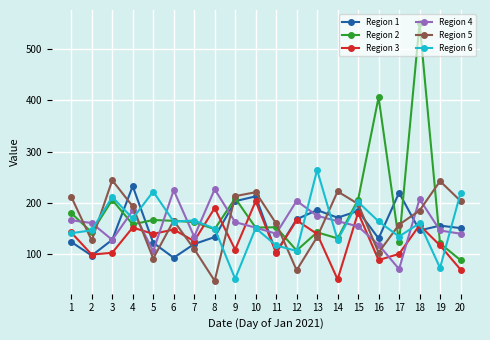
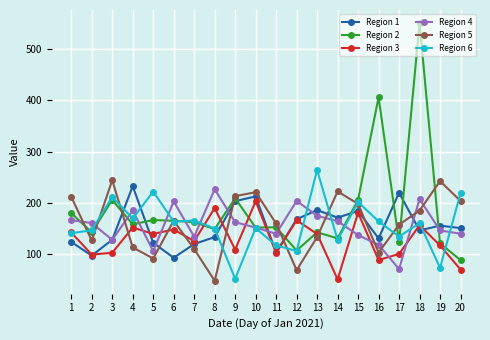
Region 5, 4: 190 -> 110
Region 4, 6: 220 -> 200
Region 4, 15: 150 -> 140
